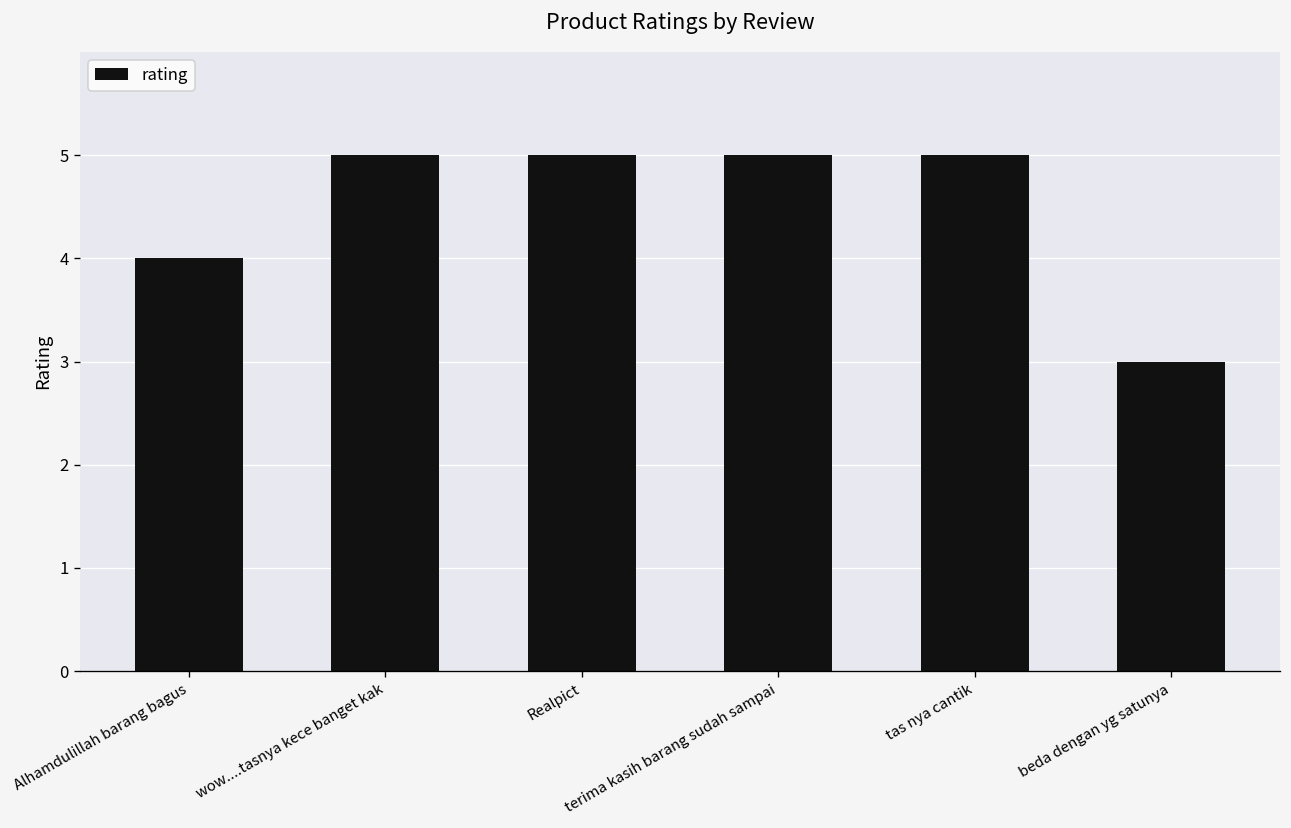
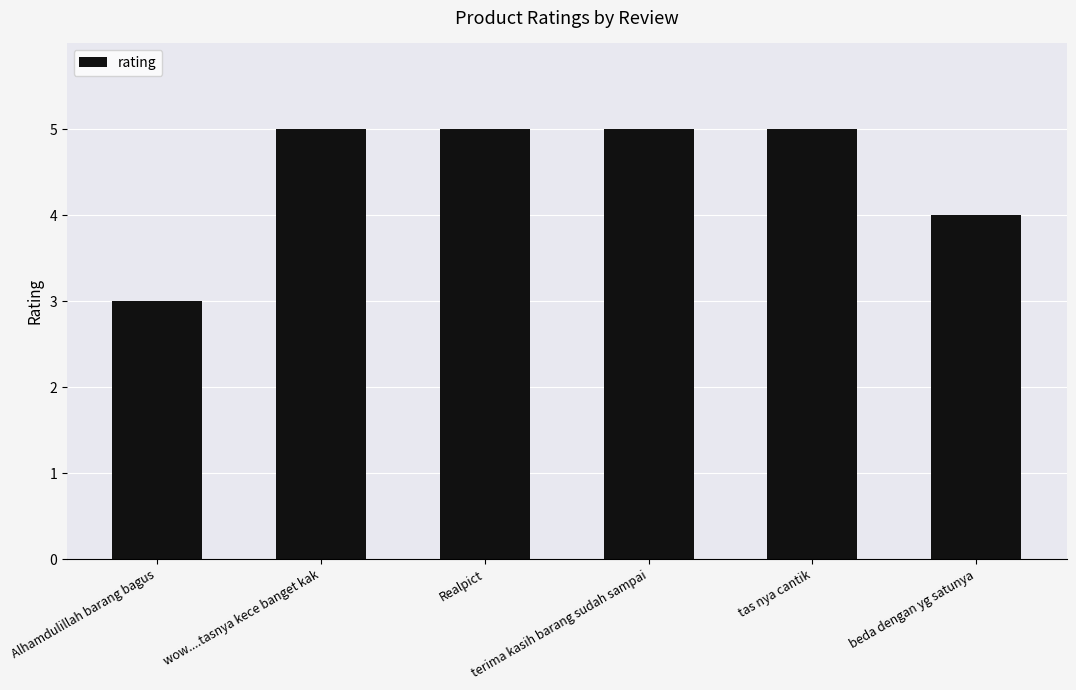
Alhamdulillah barang bagus: 4 -> 3
beda dengan yg satunya: 3 -> 4
